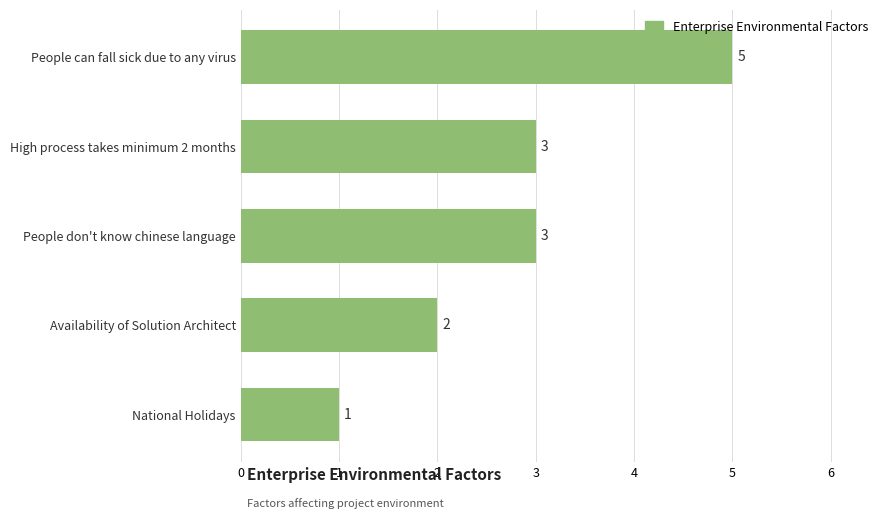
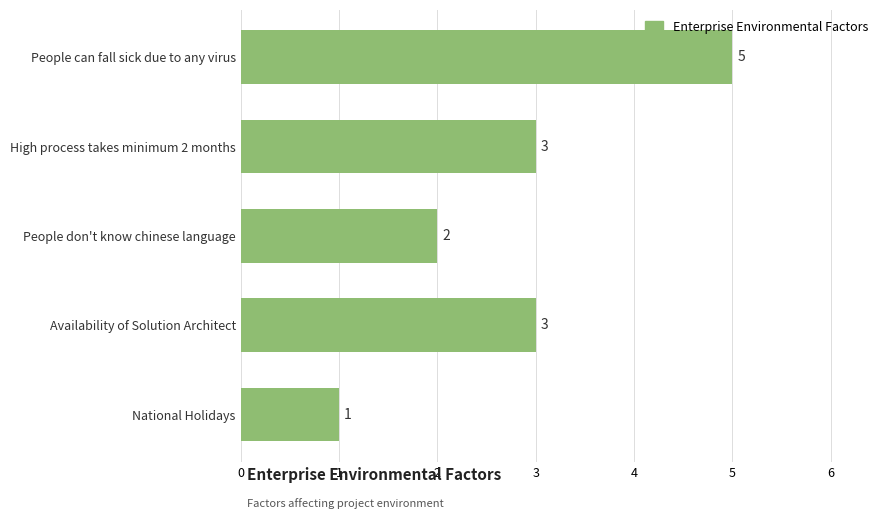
People don't know chinese language: 3 -> 2
Availability of Solution Architect: 2 -> 3
